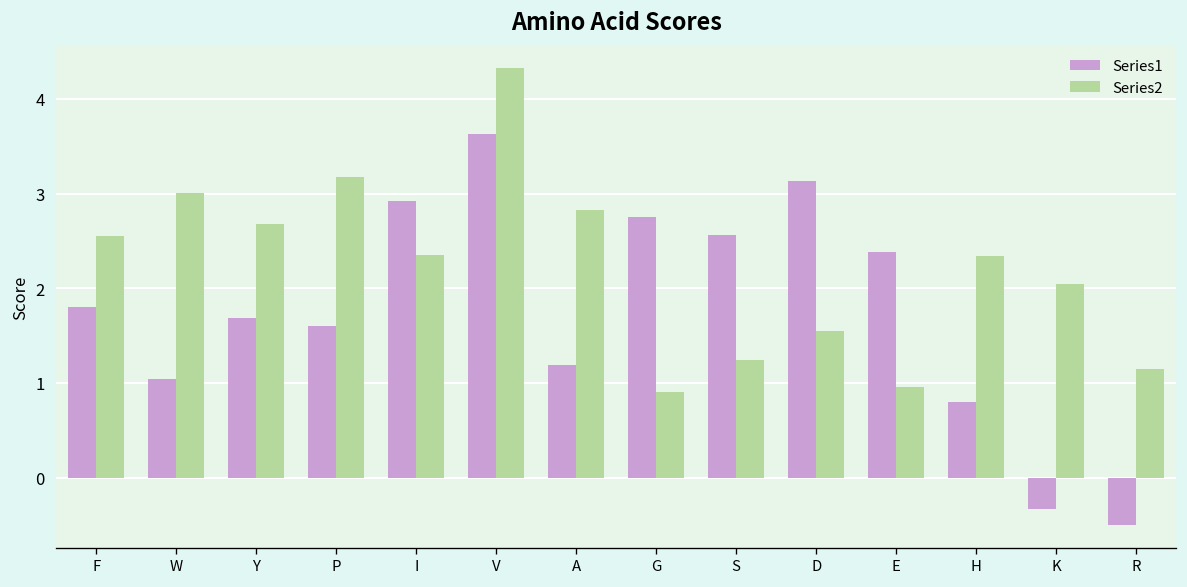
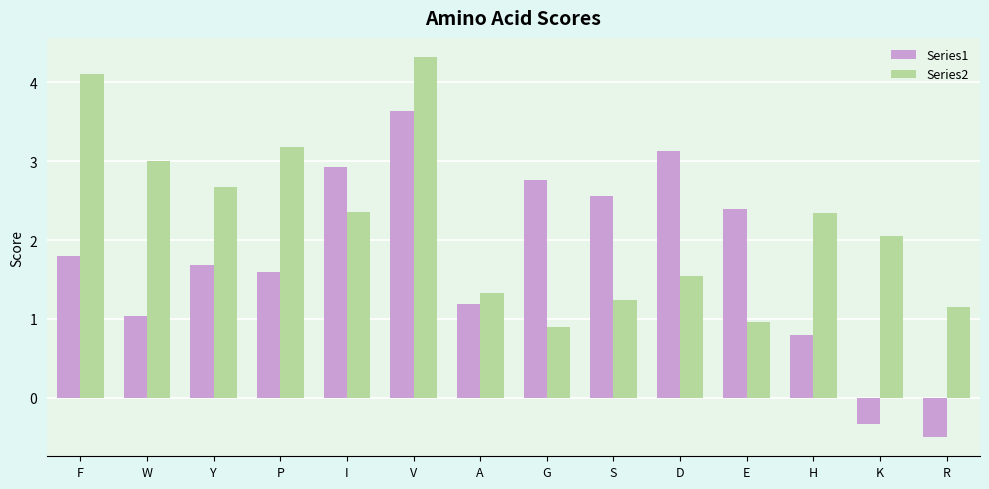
Series2, F: 2.5 -> 4.1
Series2, A: 2.8 -> 1.3
